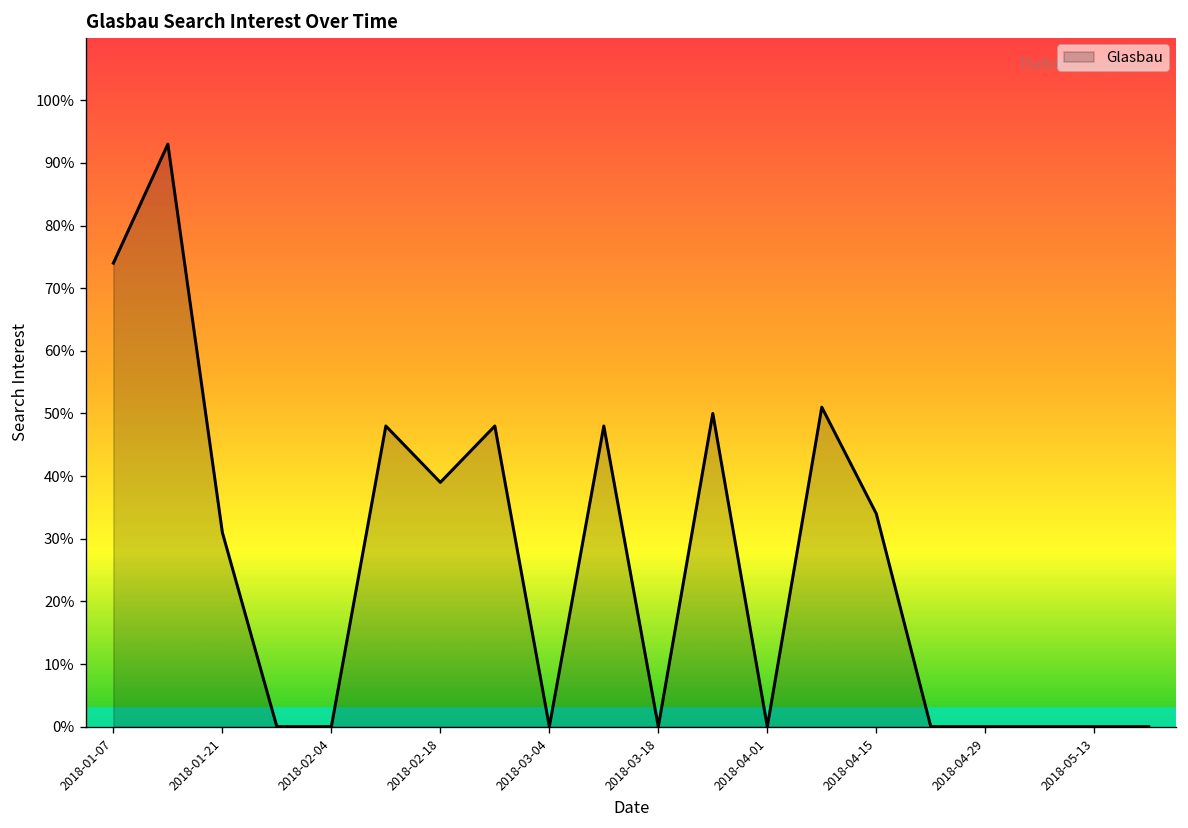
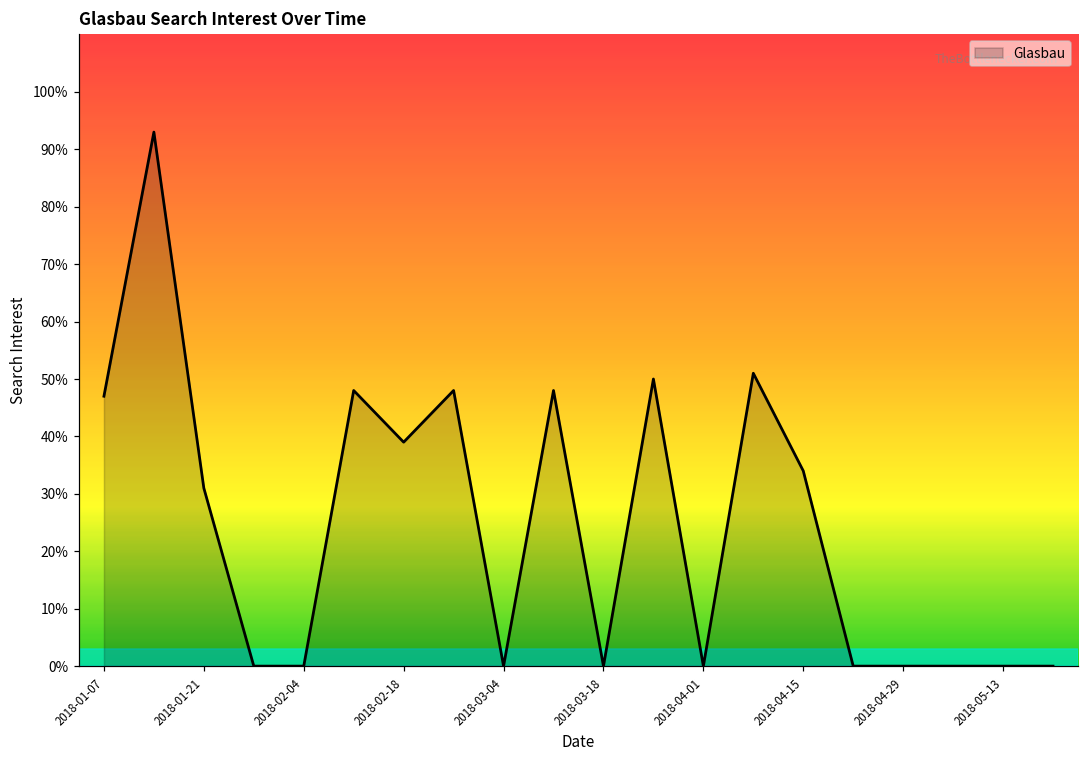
2018-01-07: 74% -> 47%
